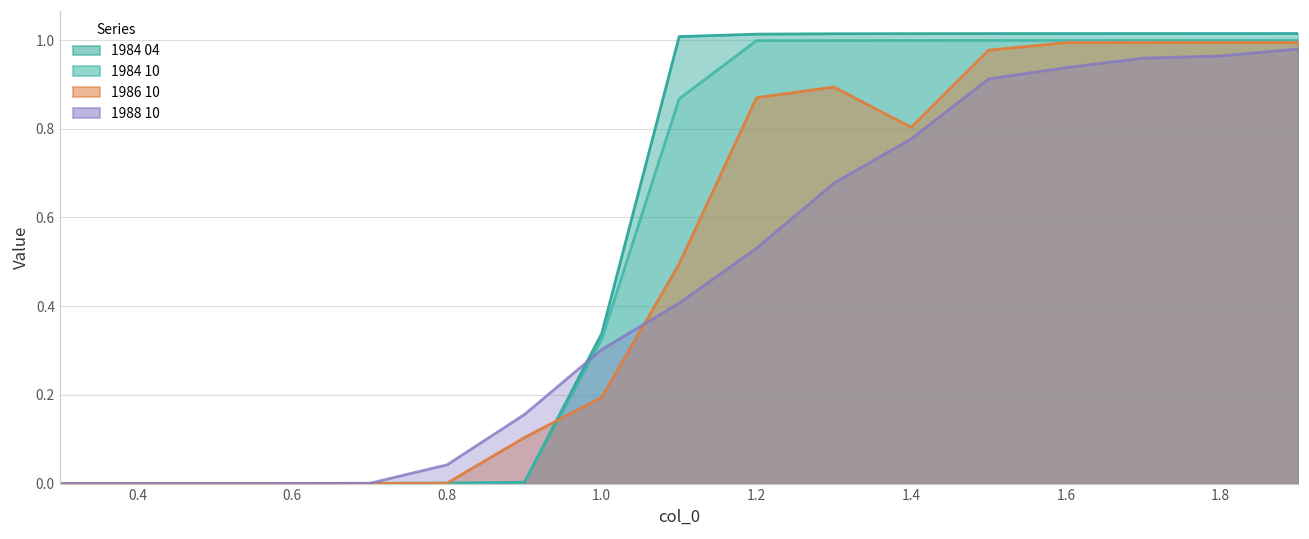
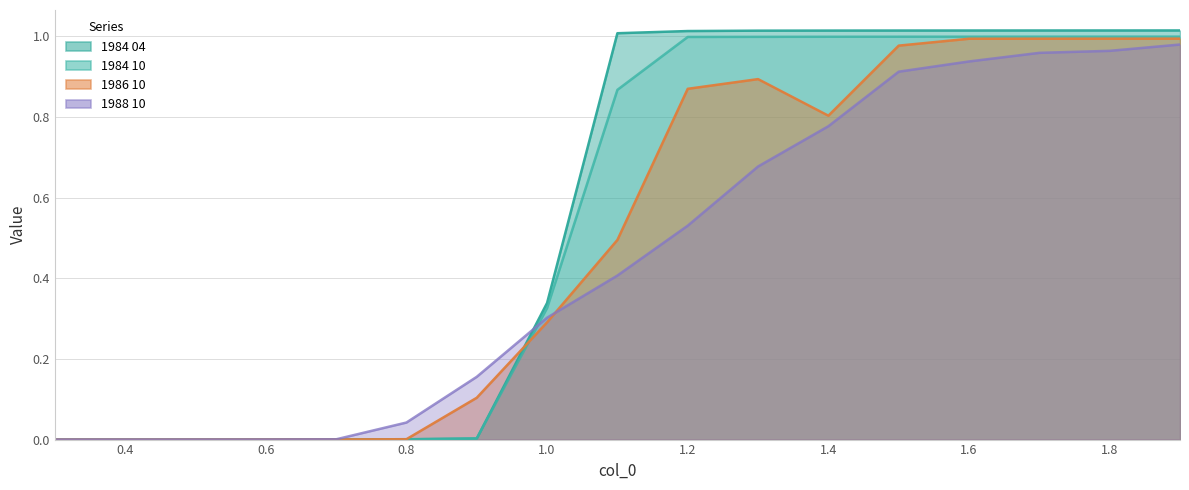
1986 10, 1.0: 0.19 -> 0.29
